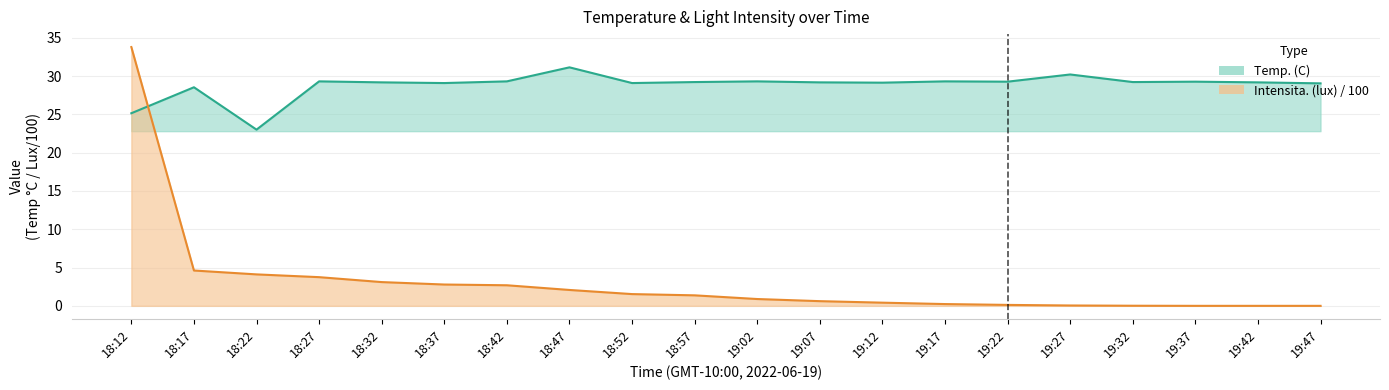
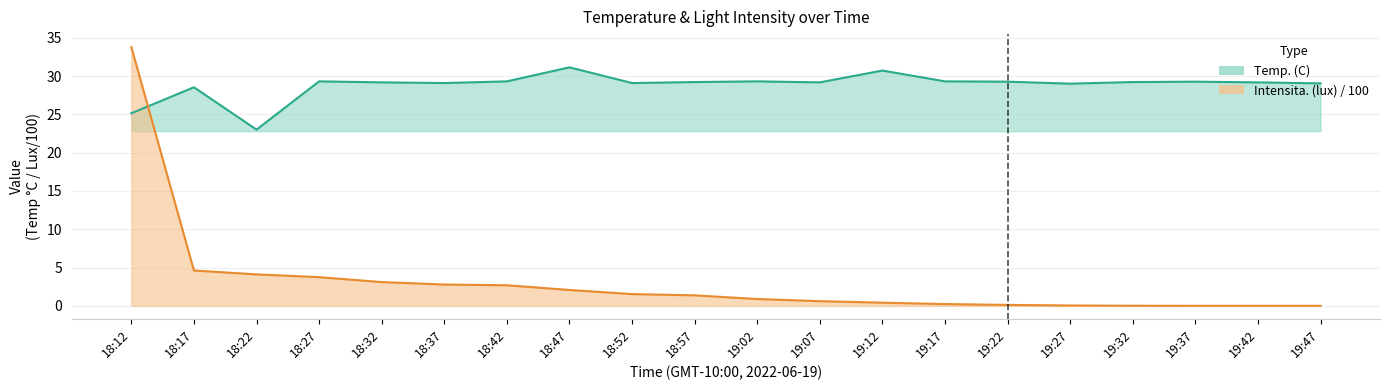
Temp. (C), 19:12: 29 -> 31
Temp. (C), 19:27: 30 -> 29
